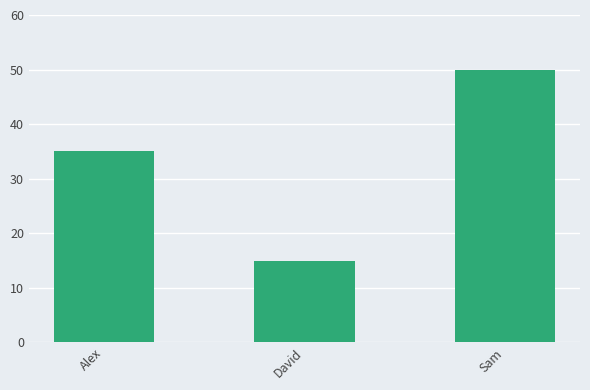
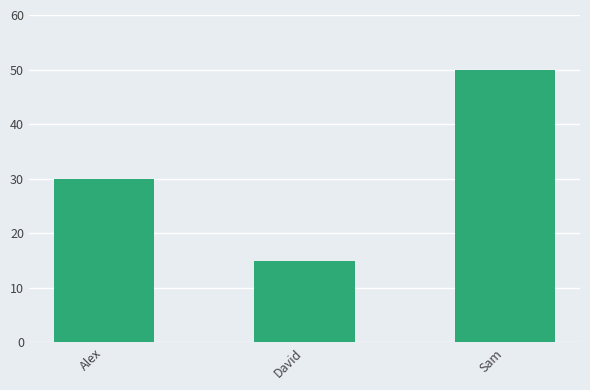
Alex: 35 -> 30
